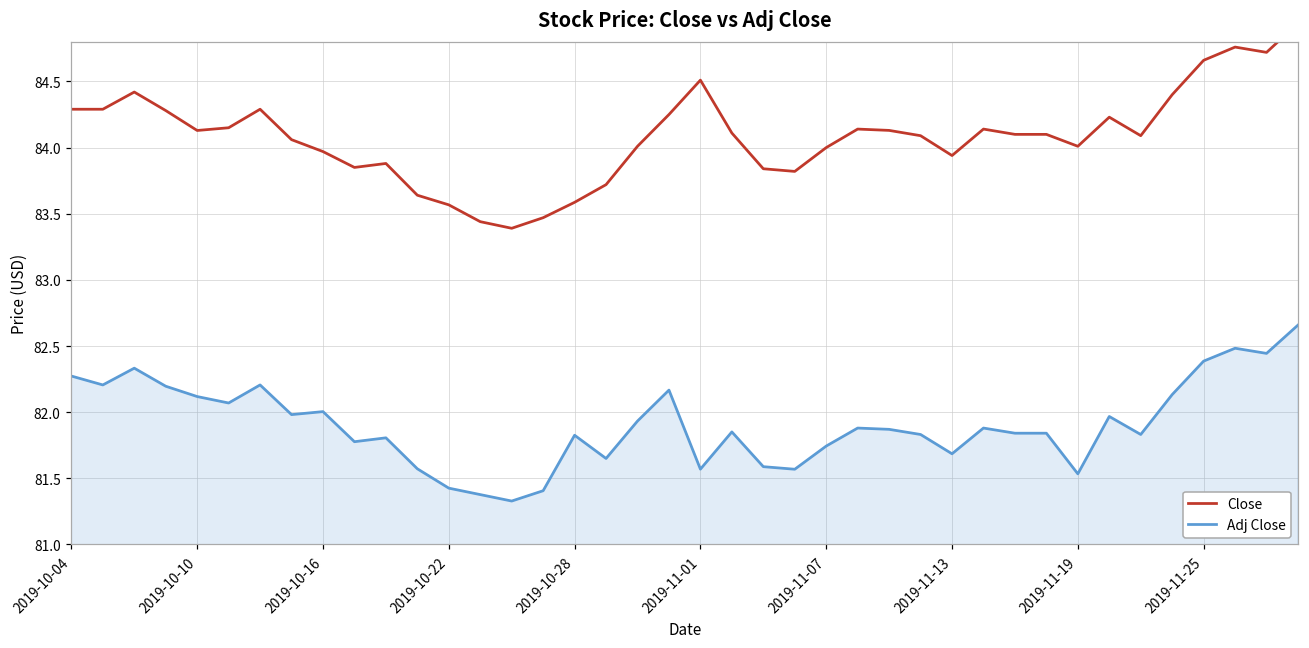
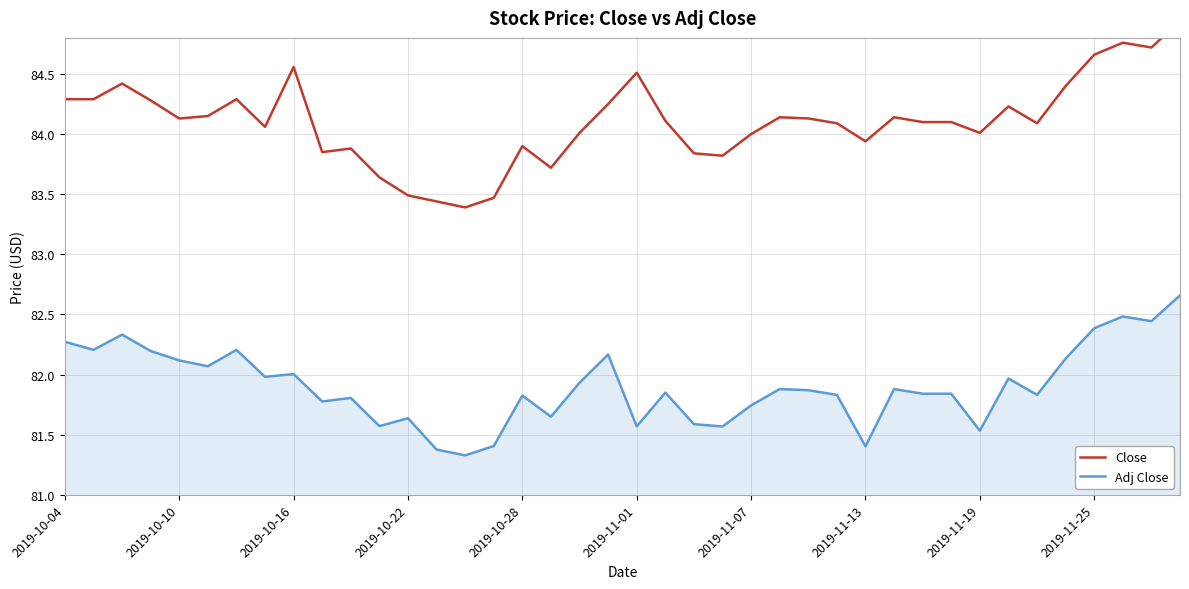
Close, 2019-10-16: 83.97 -> 84.56
Close, 2019-10-22: 83.57 -> 83.49
Adj Close, 2019-10-22: 81.43 -> 81.64
Close, 2019-10-28: 83.59 -> 83.90
Adj Close, 2019-11-13: 81.69 -> 81.40
